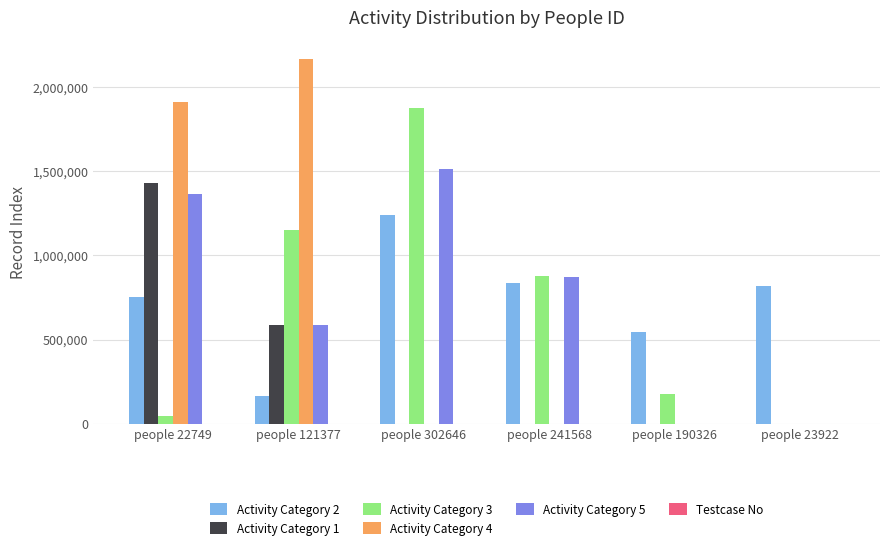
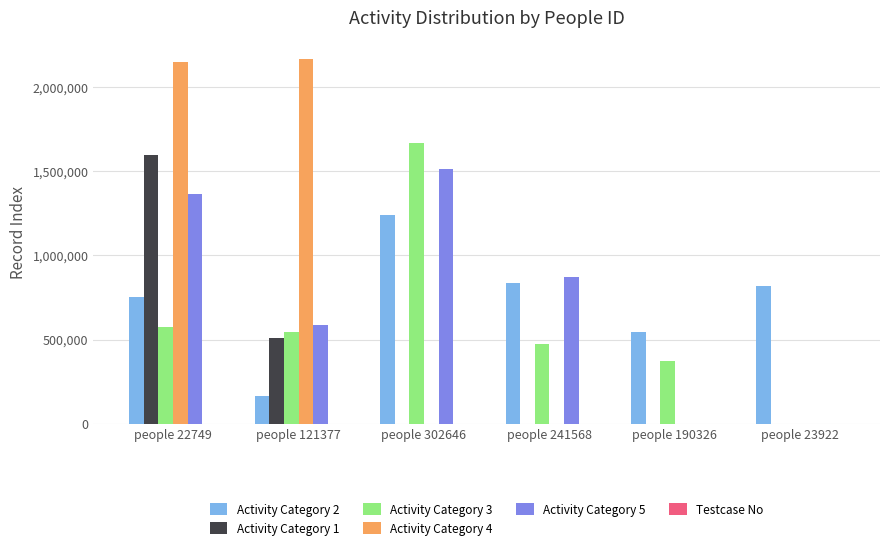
Activity Category 1, people 22749: 1,430,000 -> 1,590,000
Activity Category 3, people 22749: 40,000 -> 570,000
Activity Category 4, people 22749: 1,910,000 -> 2,150,000
Activity Category 1, people 121377: 590,000 -> 510,000
Activity Category 3, people 121377: 1,150,000 -> 540,000
Activity Category 3, people 302646: 1,870,000 -> 1,670,000
Activity Category 3, people 241568: 880,000 -> 470,000
Activity Category 3, people 190326: 180,000 -> 380,000
